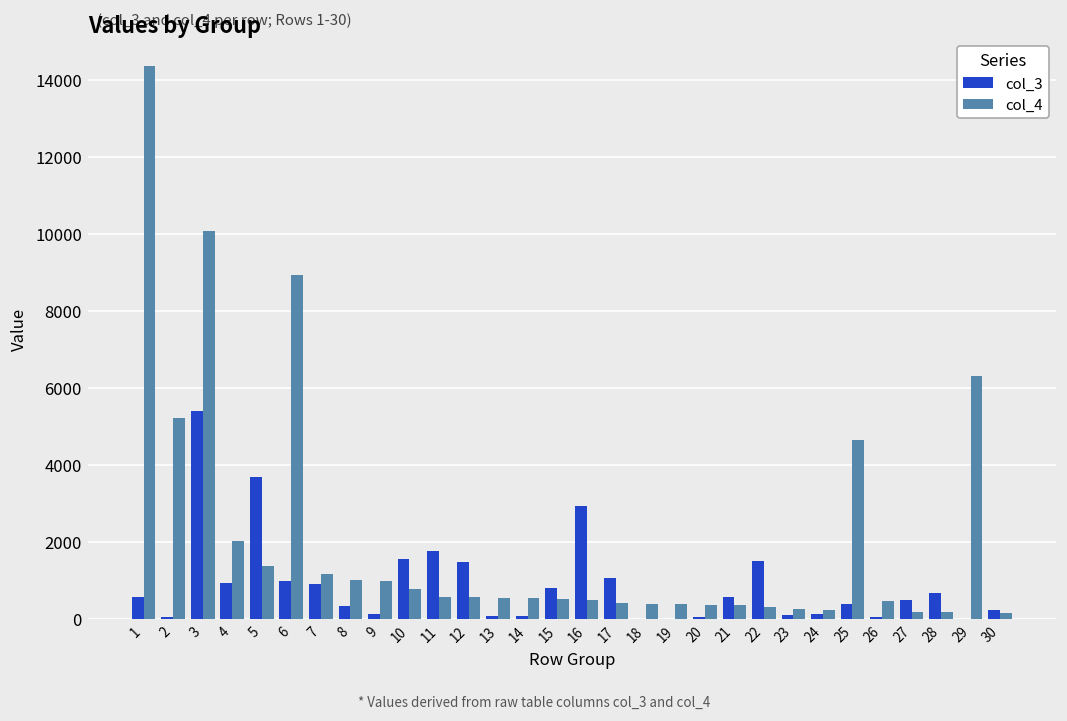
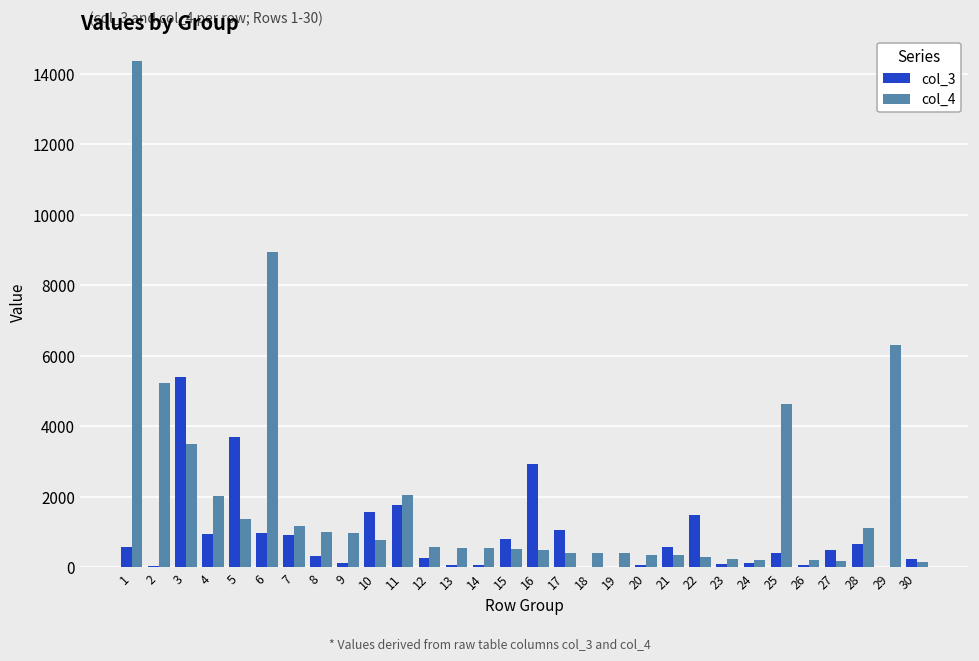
col_4, 3: 10100 -> 3500
col_4, 11: 600 -> 2000
col_3, 12: 1500 -> 300
col_4, 26: 400 -> 200
col_4, 28: 200 -> 1100
